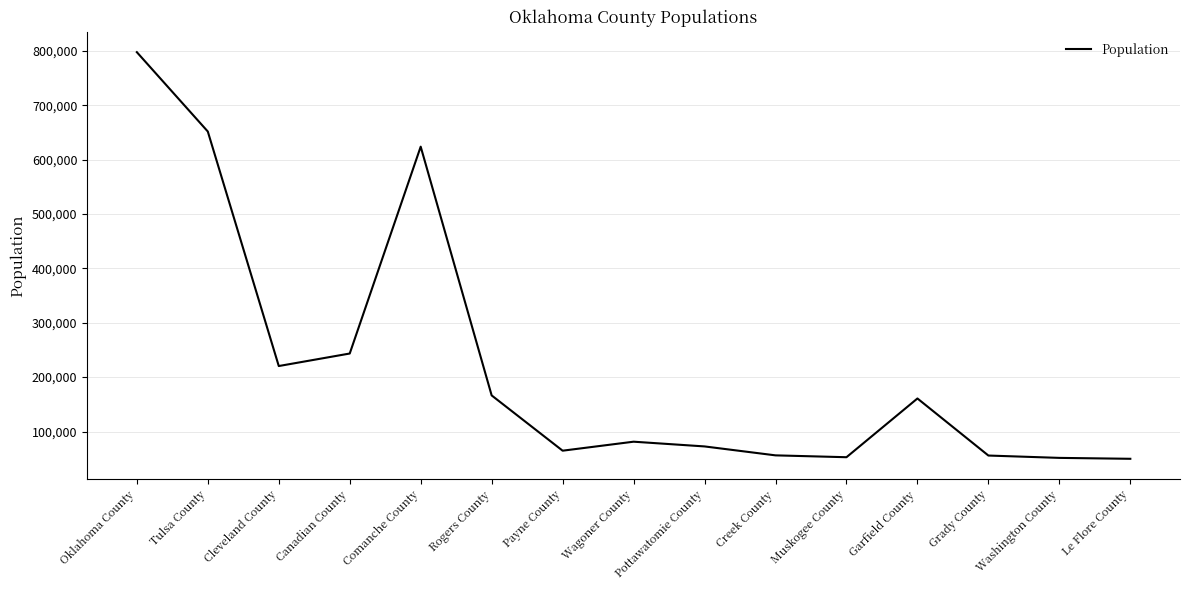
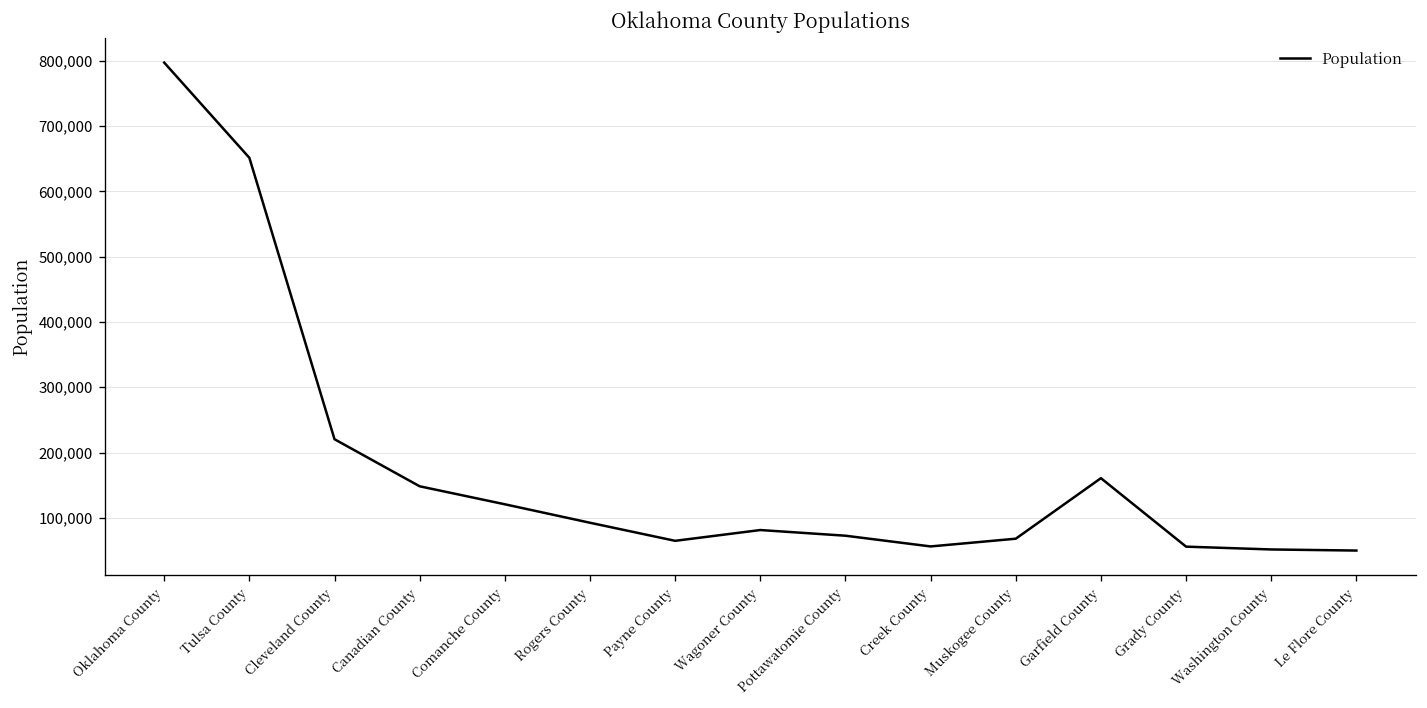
Canadian County: 240,000 -> 150,000
Comanche County: 620,000 -> 120,000
Rogers County: 170,000 -> 90,000
Muskogee County: 50,000 -> 70,000
